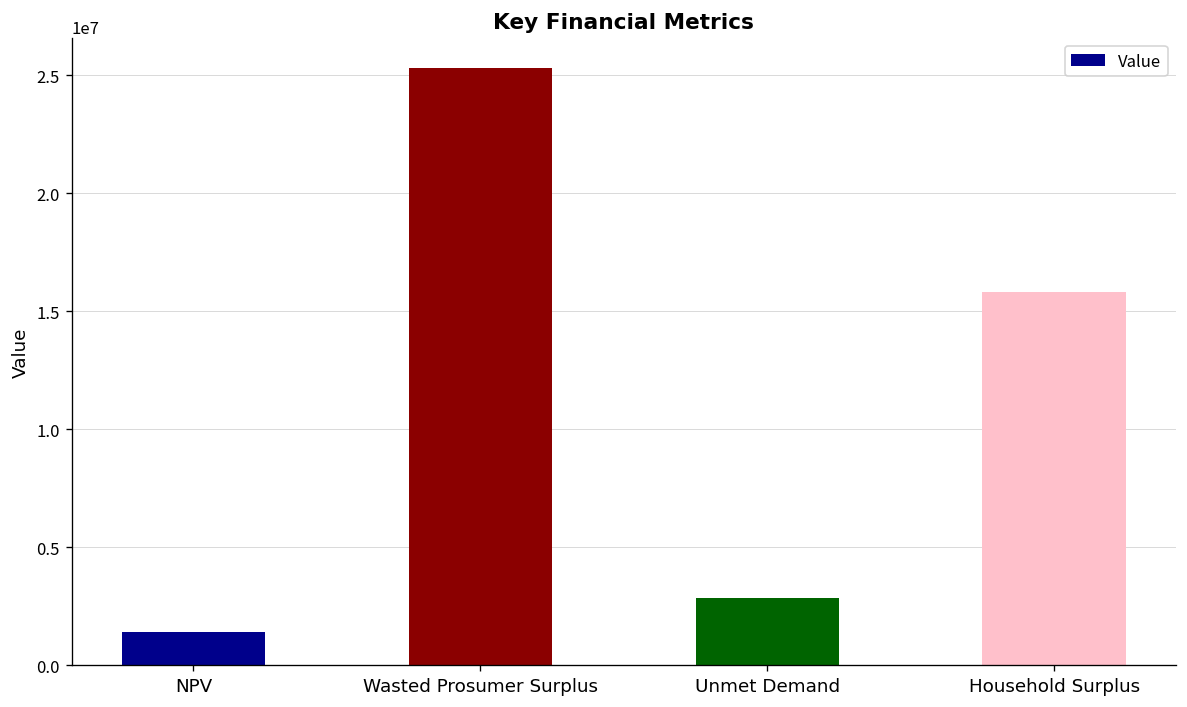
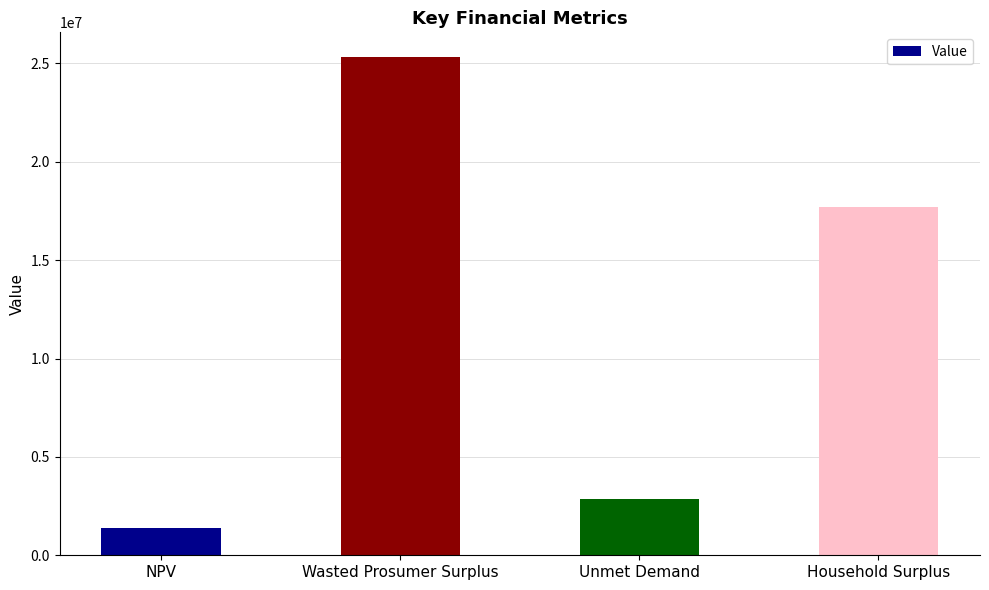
Household Surplus: 15800000 -> 17700000
